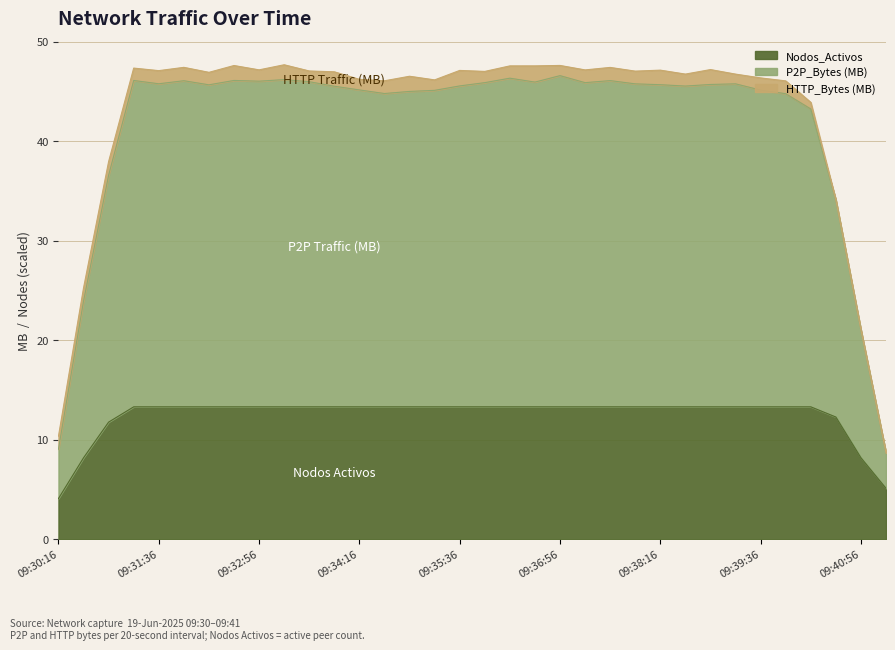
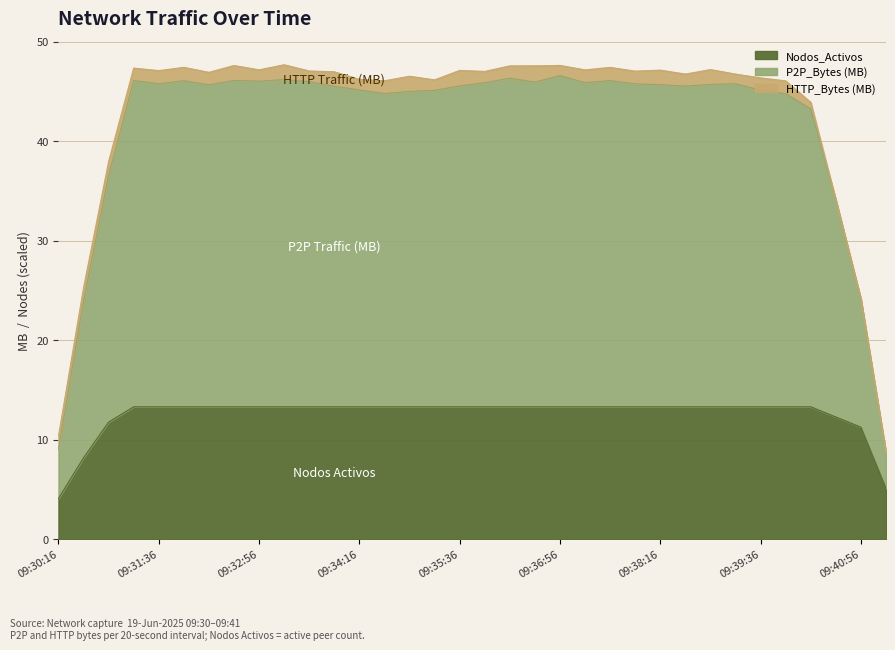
Nodos_Activos, 09:40:56: 8 -> 11
